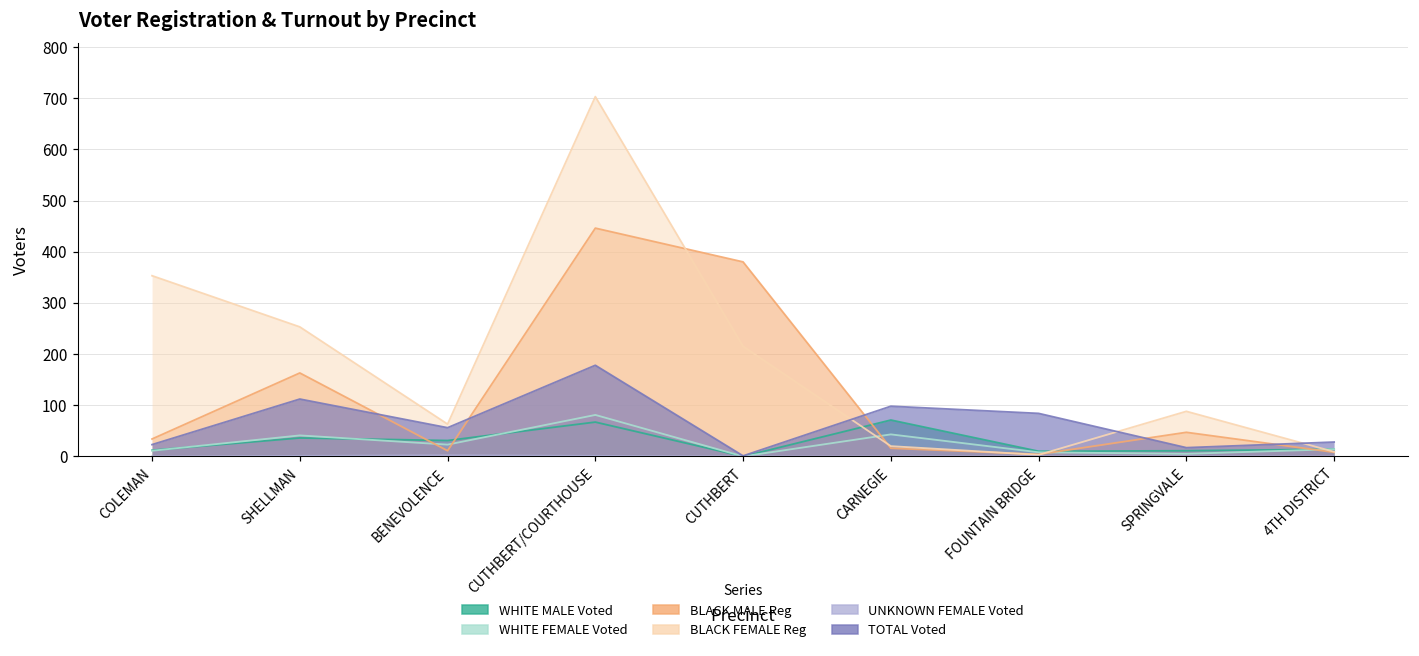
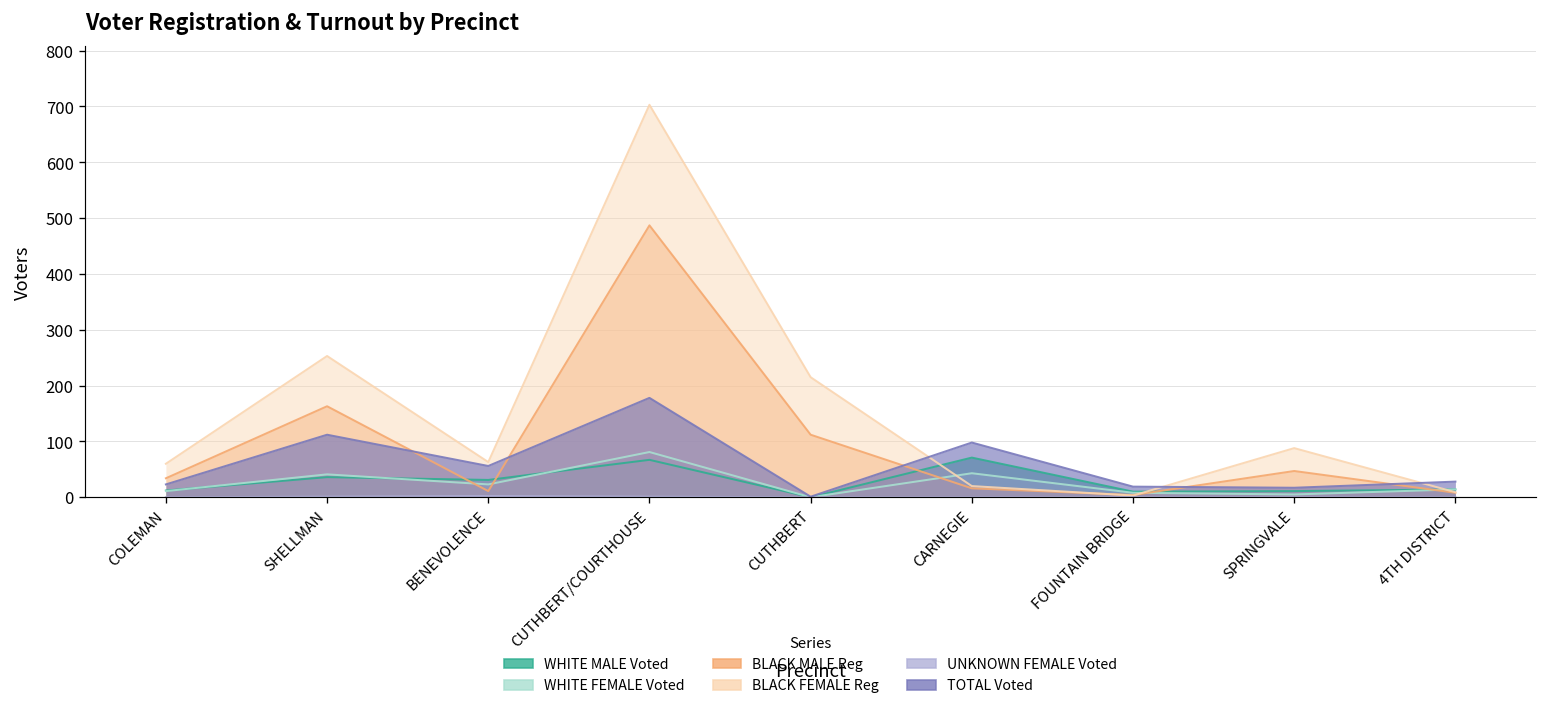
BLACK FEMALE Reg, COLEMAN: 350 -> 60
BLACK MALE Reg, CUTHBERT/COURTHOUSE: 450 -> 490
BLACK MALE Reg, CUTHBERT: 380 -> 110
TOTAL Voted, FOUNTAIN BRIDGE: 80 -> 20
